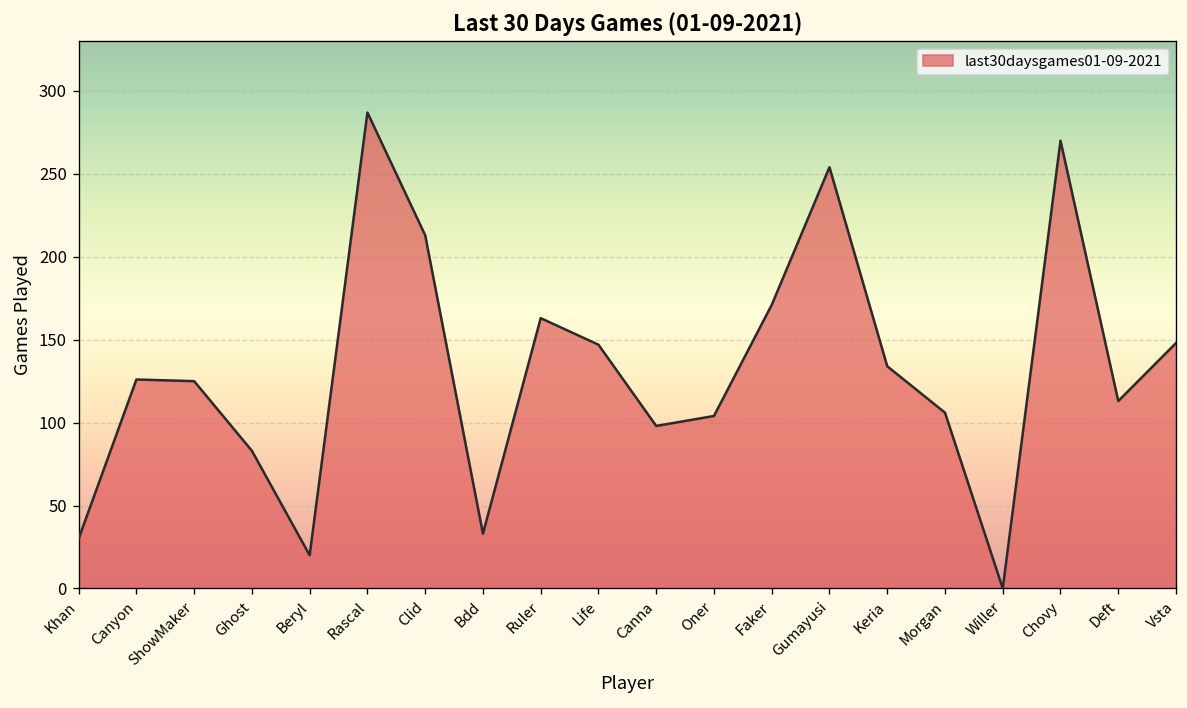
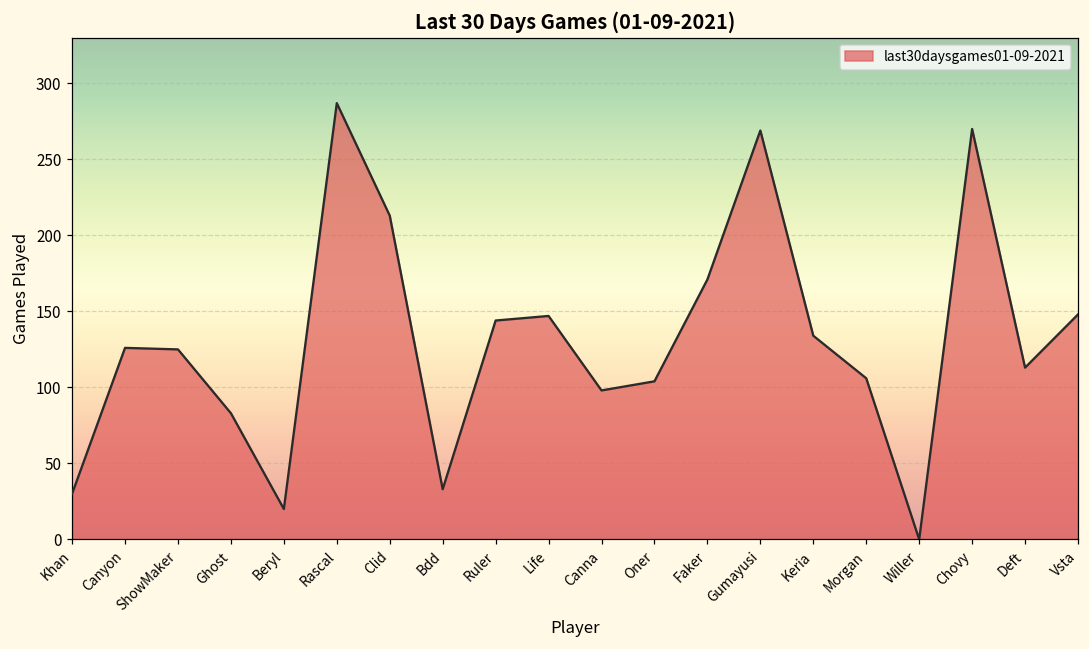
Ruler: 163 -> 144
Gumayusi: 254 -> 269
